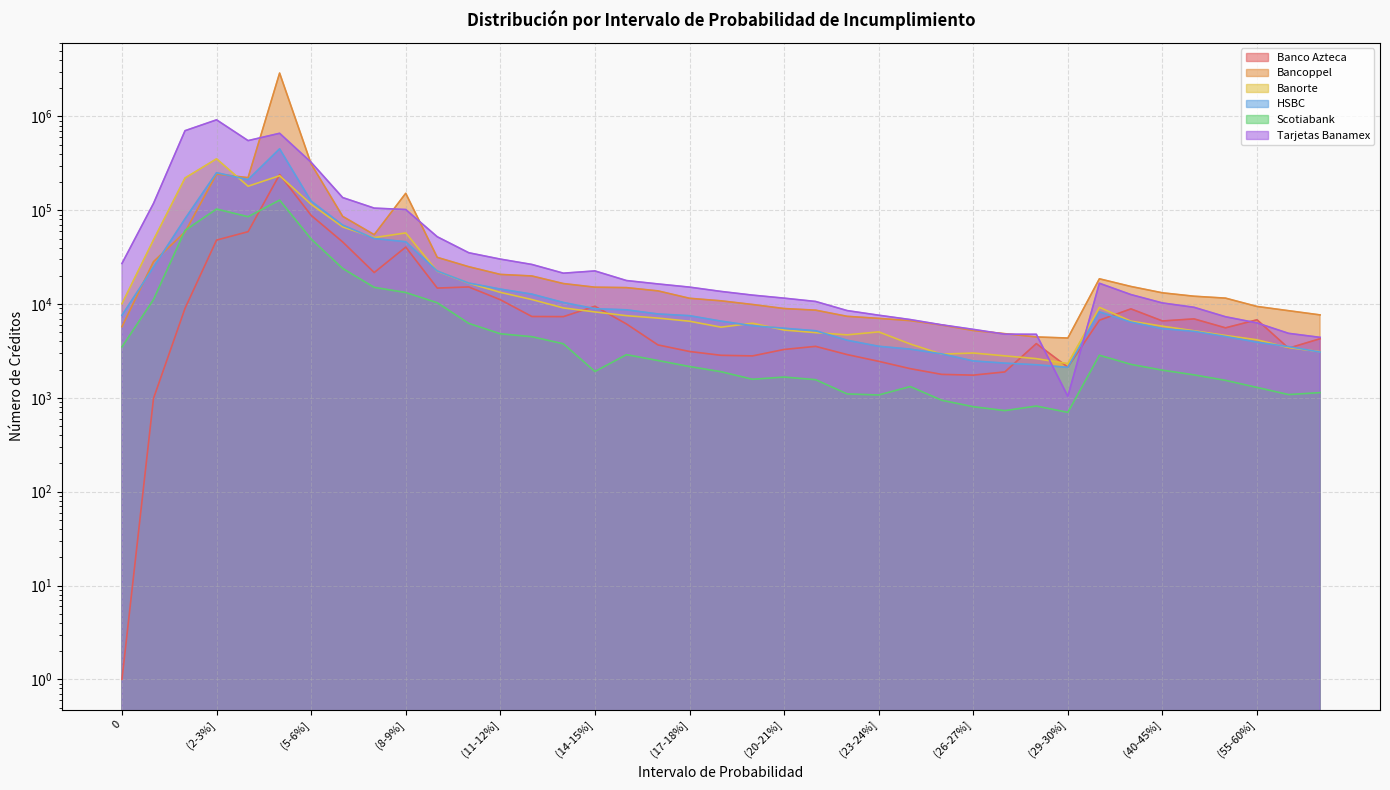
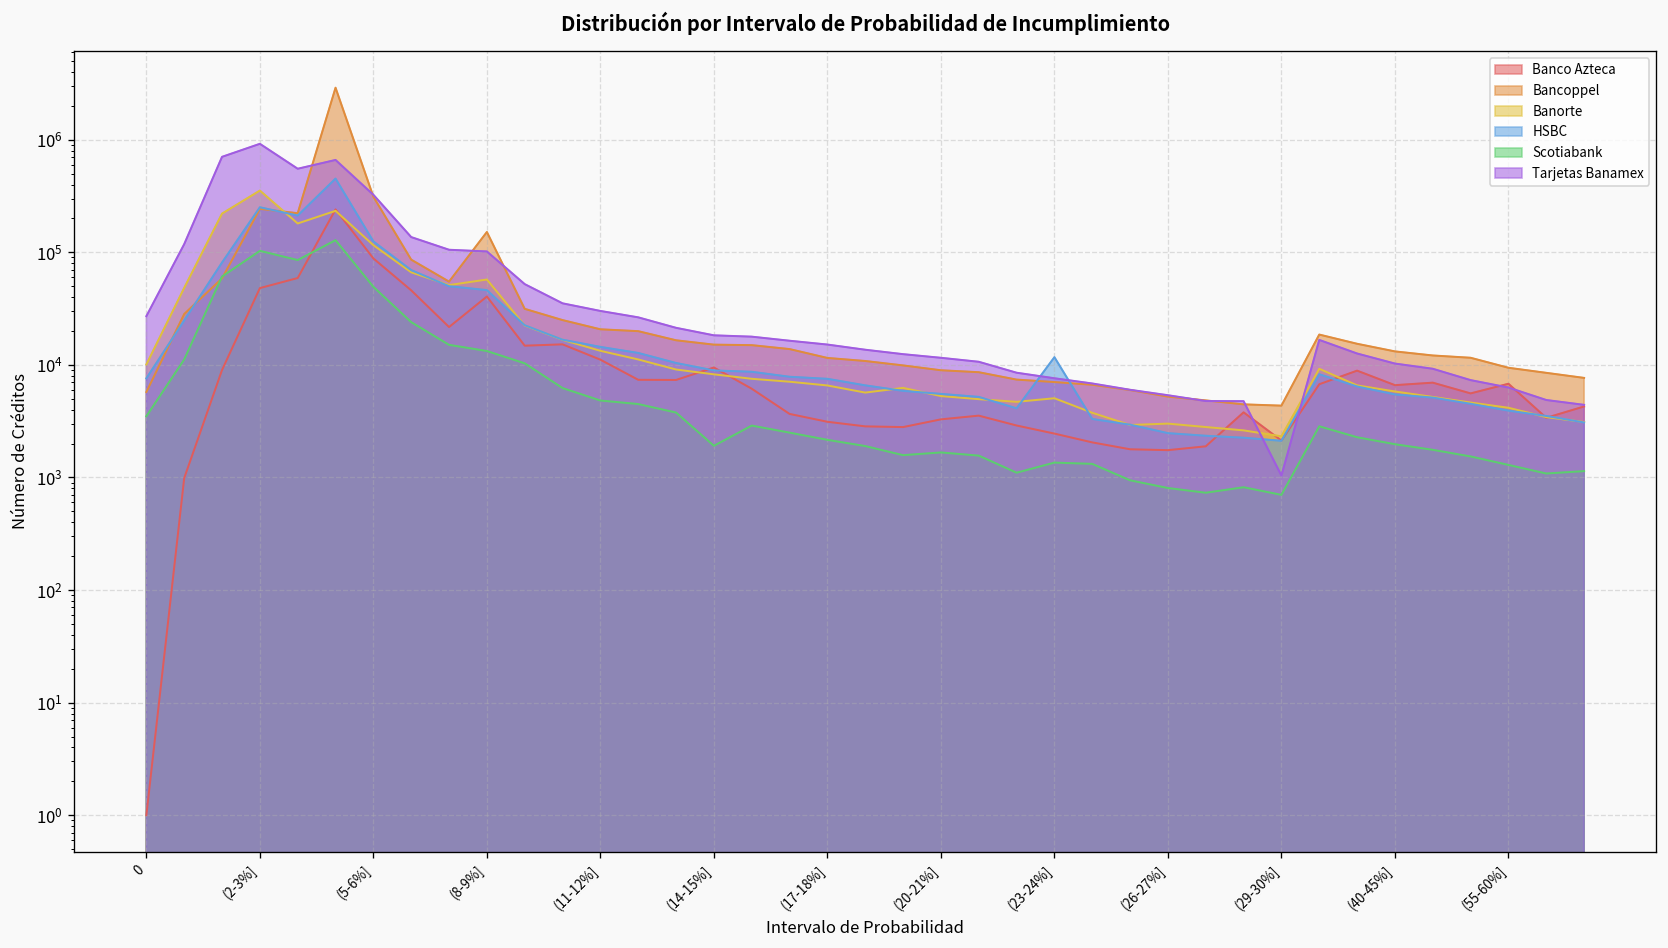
Tarjetas Banamex, (14-15%]: 23000 -> 18000
HSBC, (23-24%]: 3600 -> 12000
Scotiabank, (23-24%]: 1100 -> 1400
